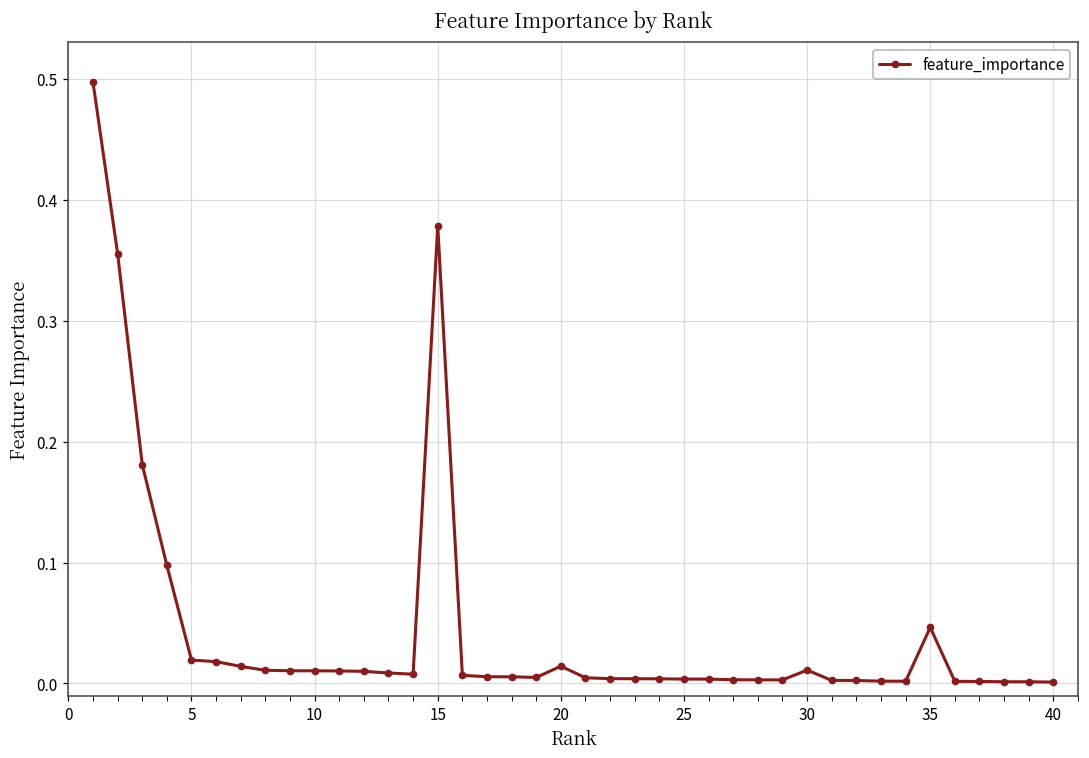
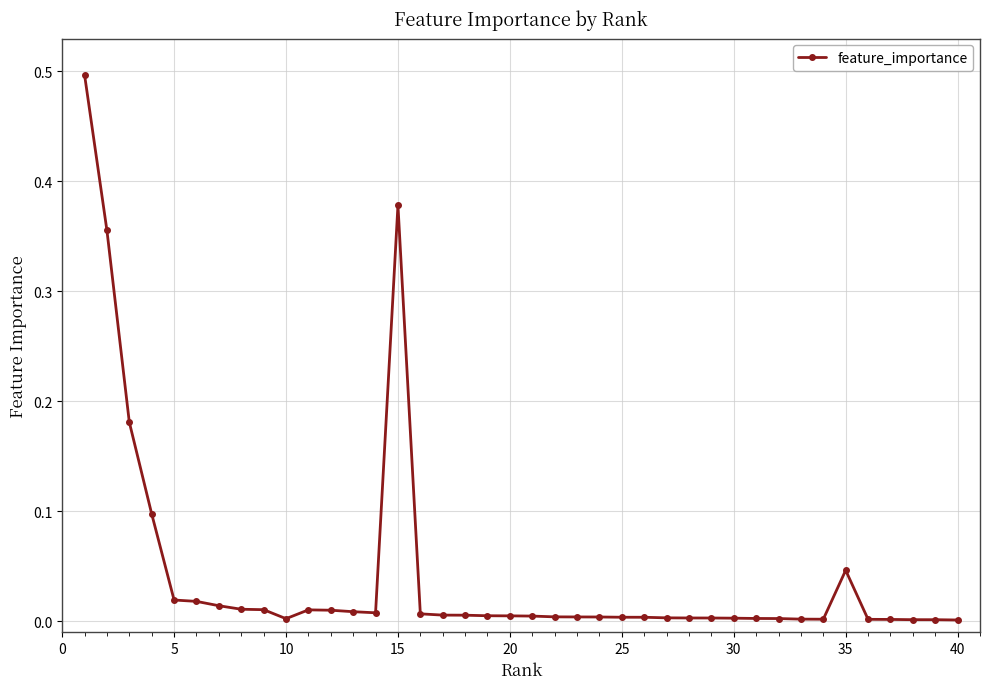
10: 0.010 -> 0.002
20: 0.014 -> 0.005
30: 0.011 -> 0.003
